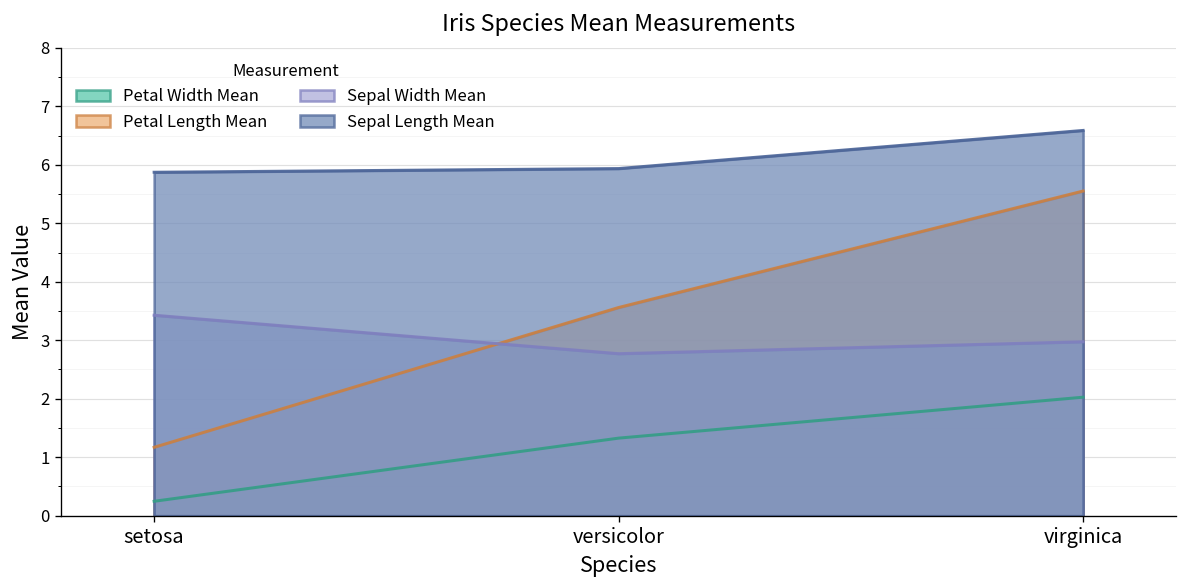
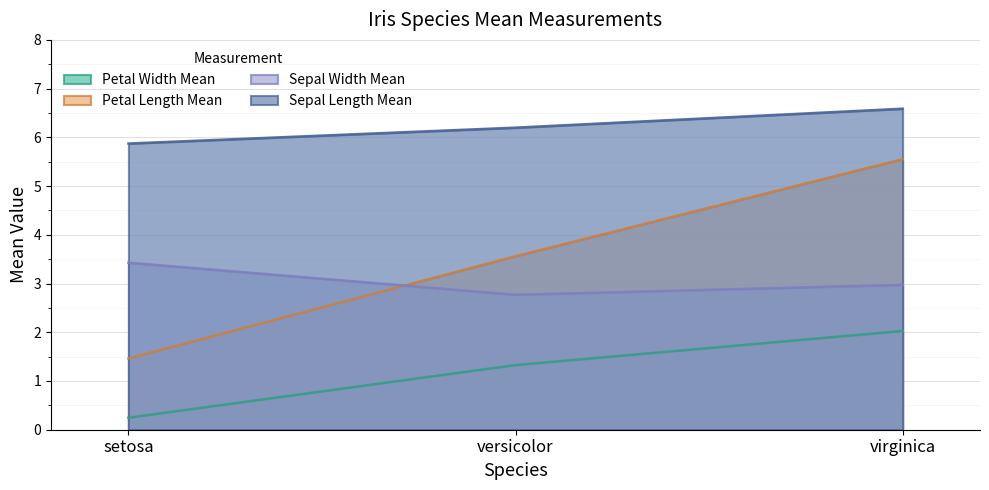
Petal Length Mean, setosa: 1.2 -> 1.5
Sepal Length Mean, versicolor: 5.9 -> 6.2
